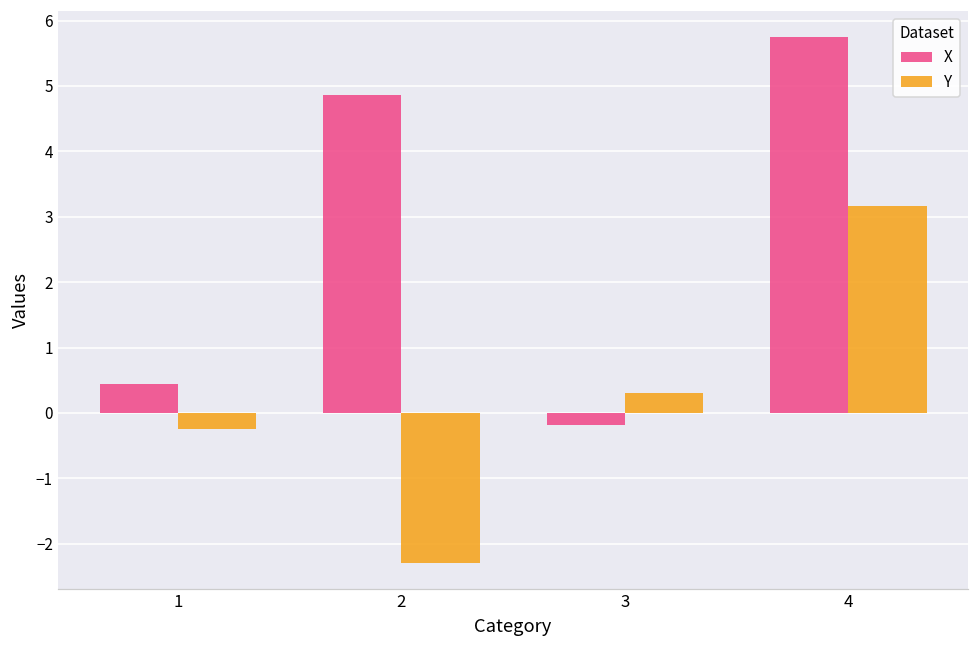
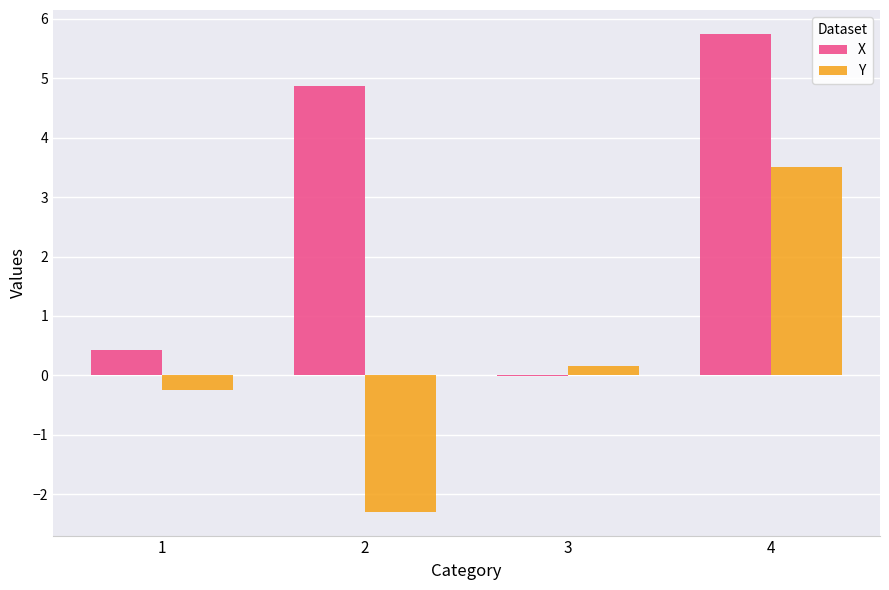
X, 3: -0.2 -> 0.0
Y, 3: 0.3 -> 0.2
Y, 4: 3.2 -> 3.5
